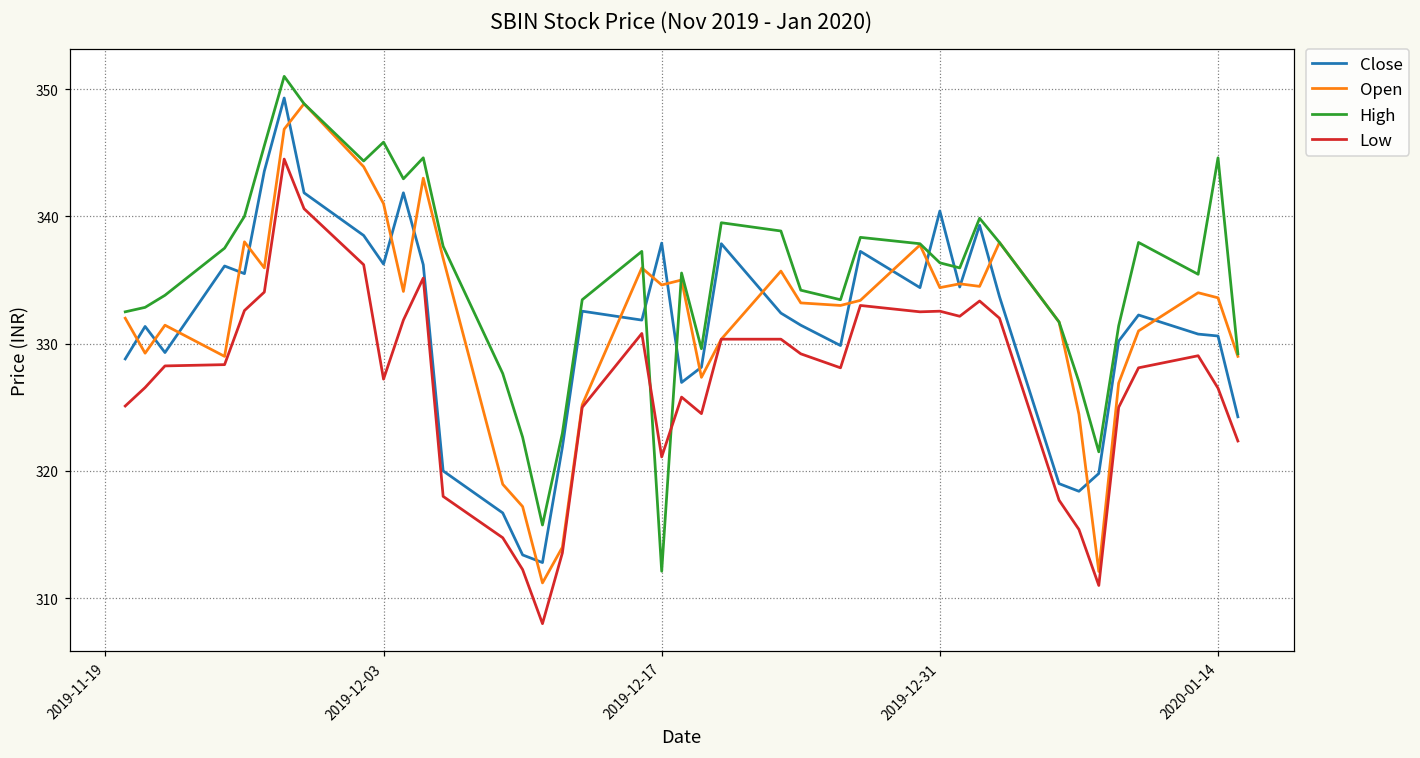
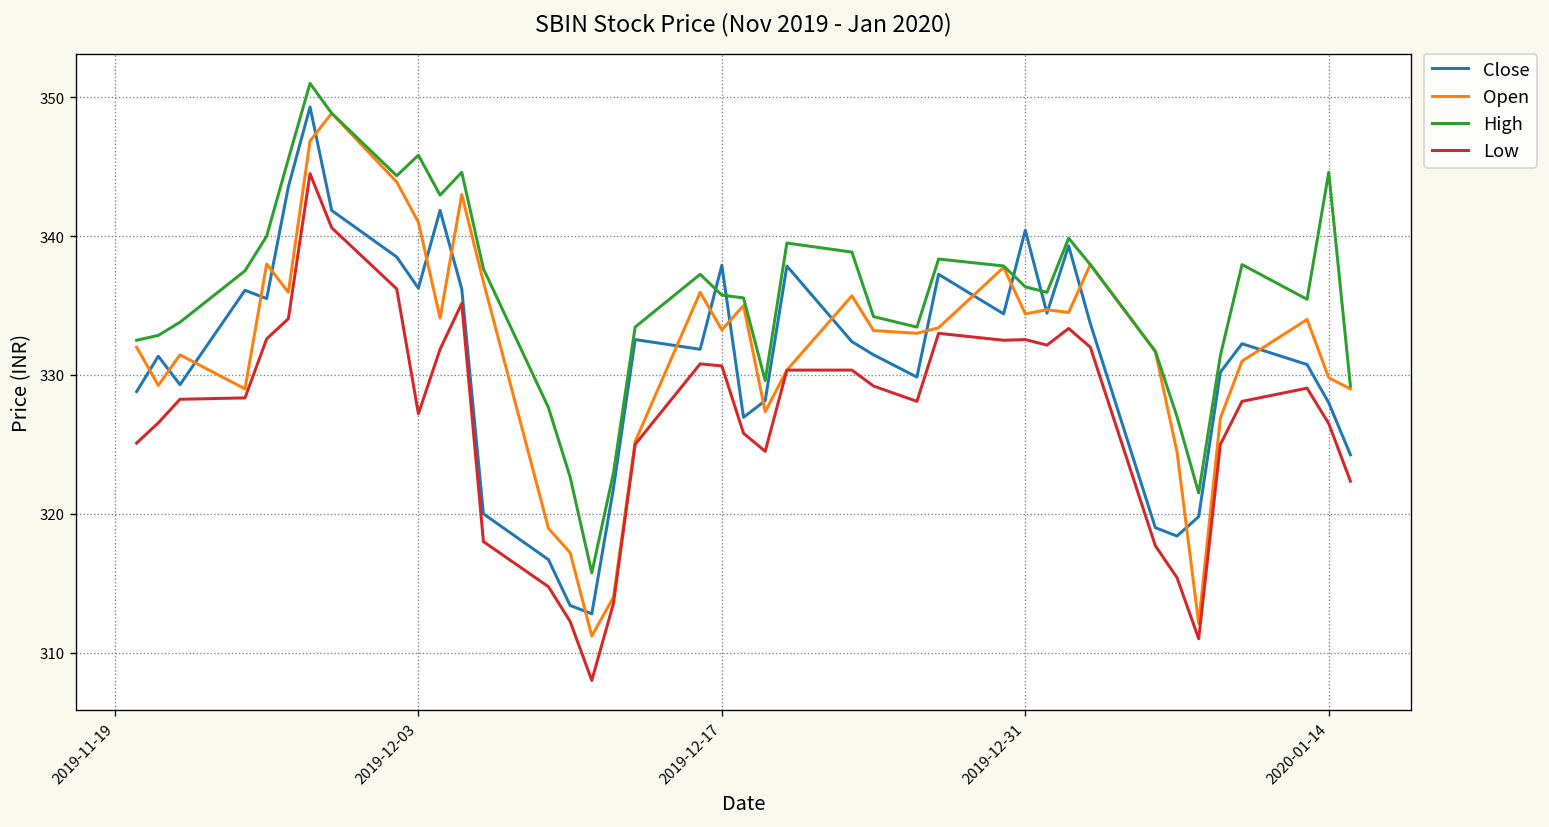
Open, 2019-12-17: 334.6 -> 333.3
High, 2019-12-17: 312.1 -> 335.8
Low, 2019-12-17: 321.1 -> 330.7
Close, 2020-01-14: 330.6 -> 328.0
Open, 2020-01-14: 333.6 -> 329.8
